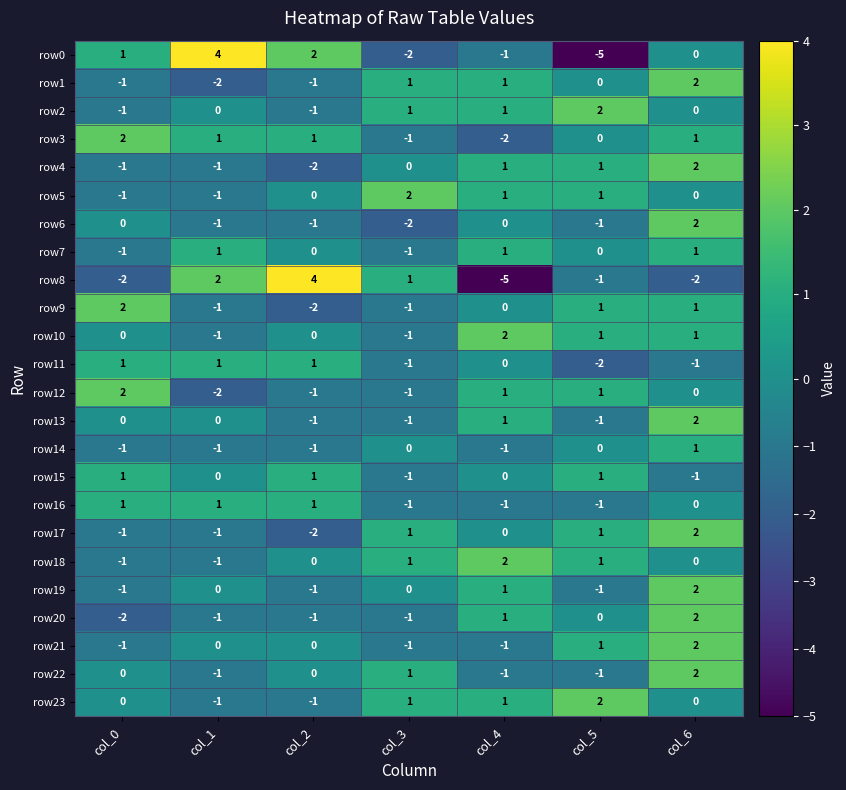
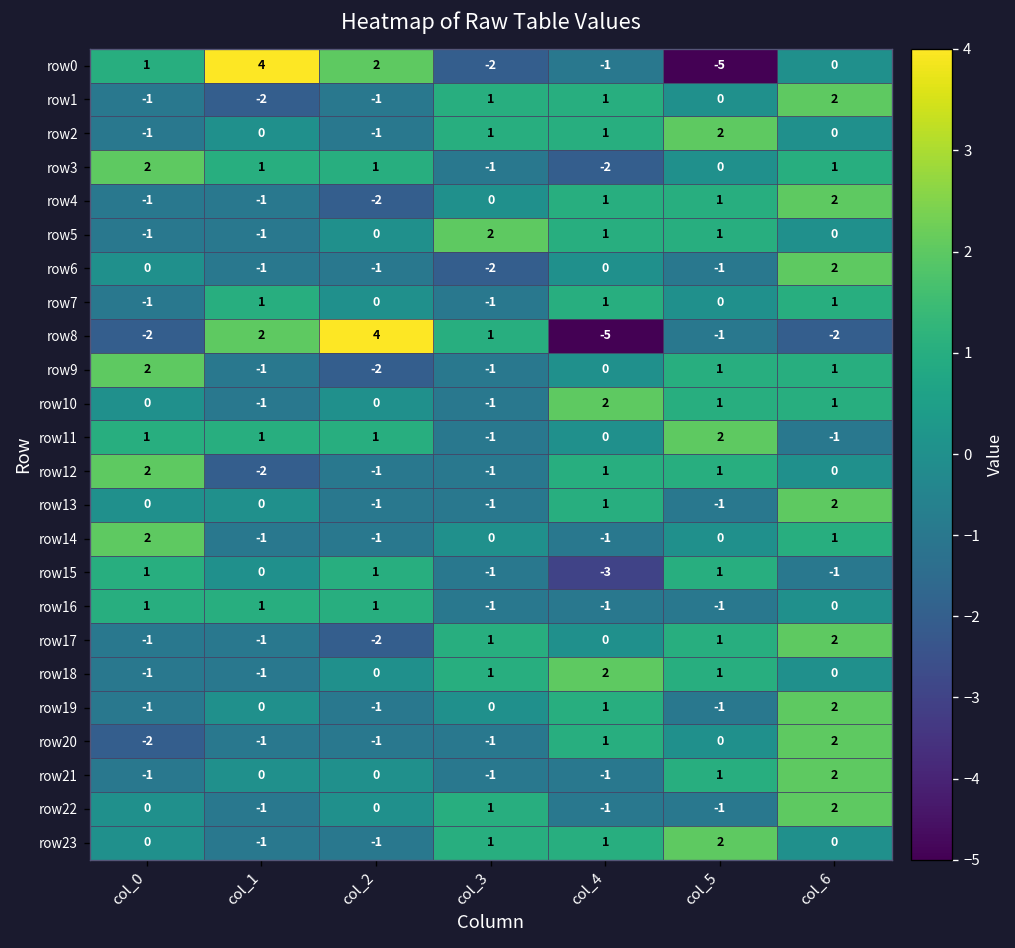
row11, col_5: -2 -> 2
row14, col_0: -1 -> 2
row15, col_4: 0 -> -3
